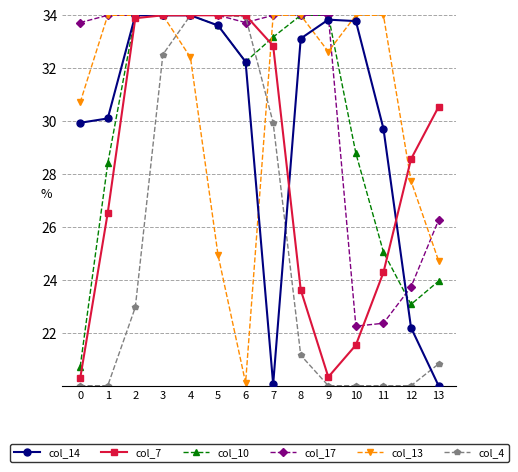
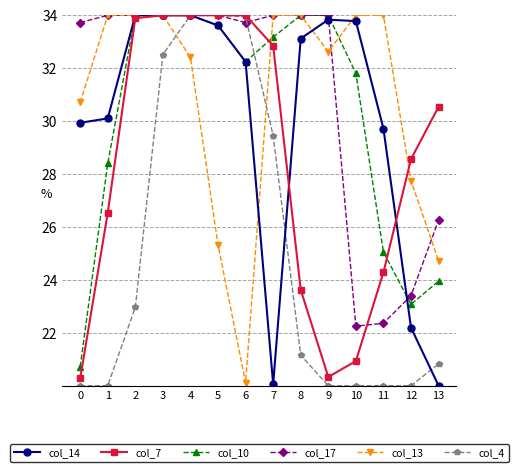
col_13, 5: 24.9 -> 25.3
col_4, 7: 29.9 -> 29.4
col_7, 10: 21.5 -> 20.9
col_10, 10: 28.8 -> 31.8
col_17, 12: 23.7 -> 23.4
